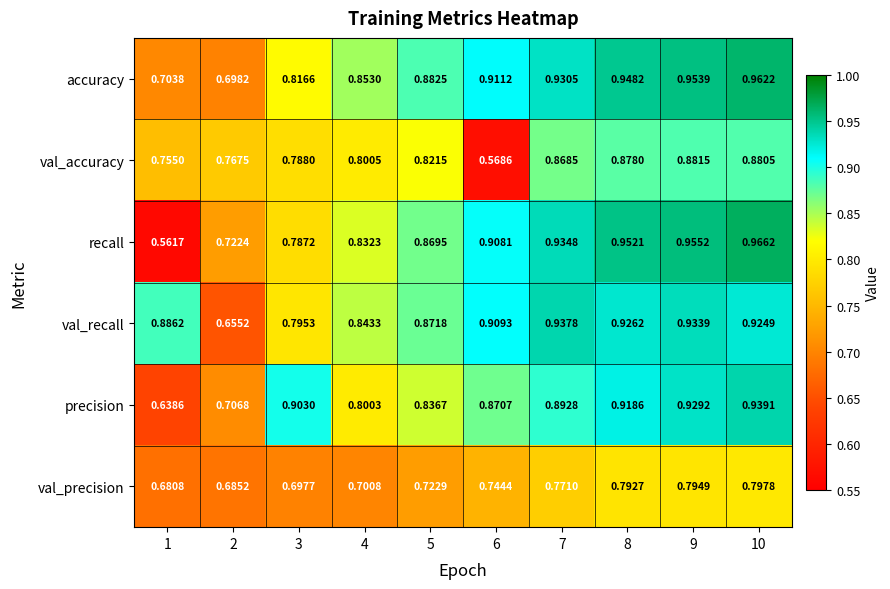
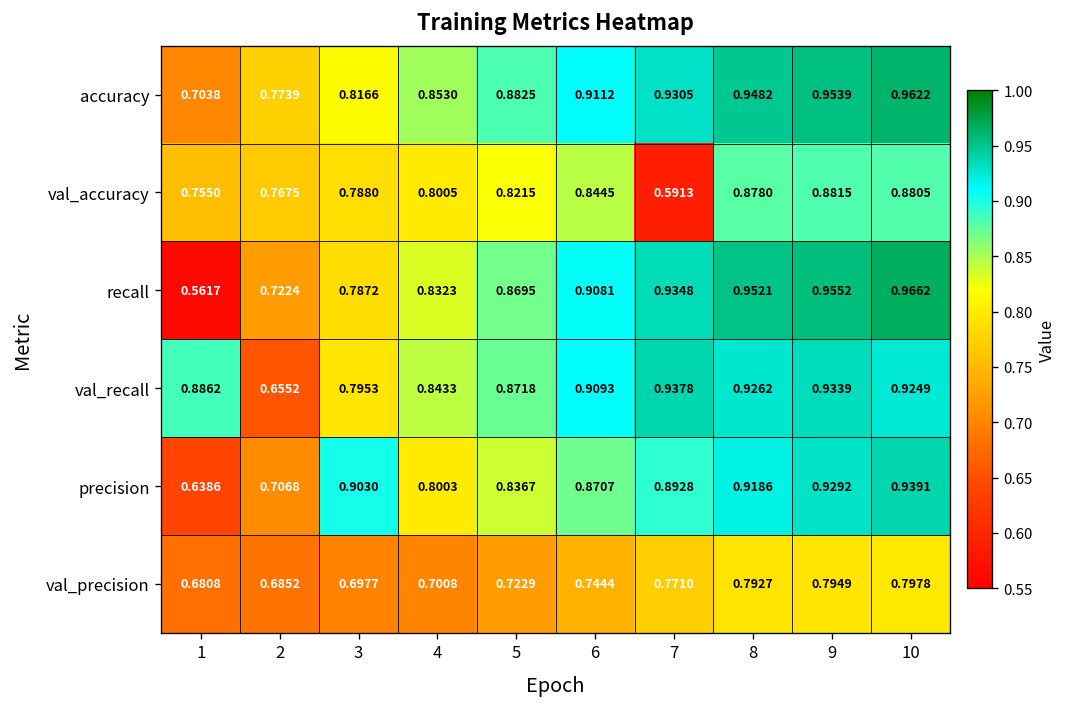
accuracy, 2: 0.6982 -> 0.7739
val_accuracy, 6: 0.5686 -> 0.8445
val_accuracy, 7: 0.8685 -> 0.5913
